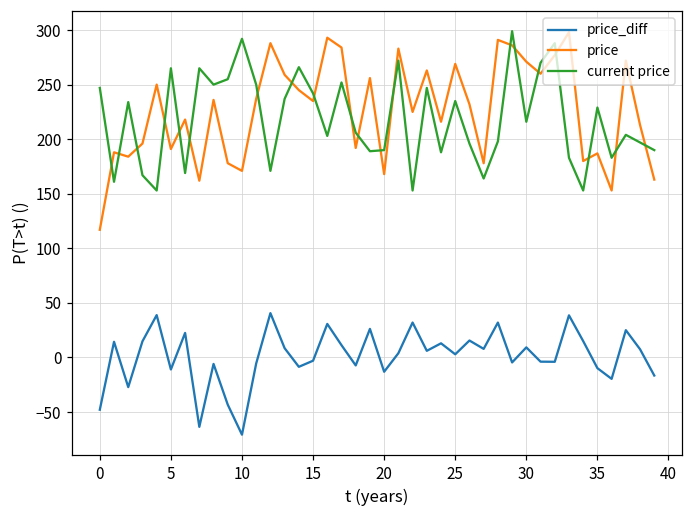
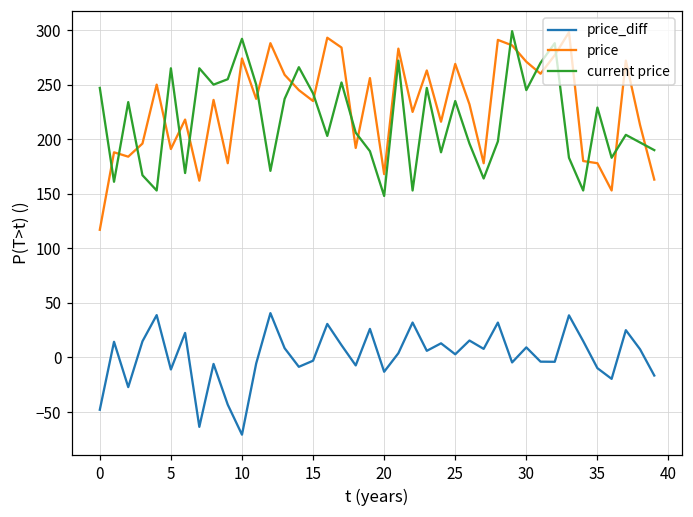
price, 10: 170 -> 270
current price, 20: 190 -> 150
current price, 30: 220 -> 250
price, 35: 190 -> 180
